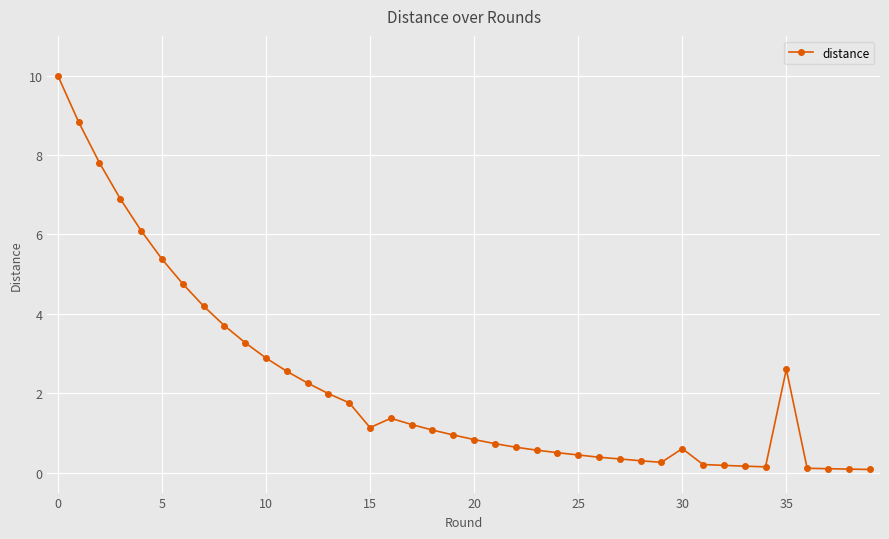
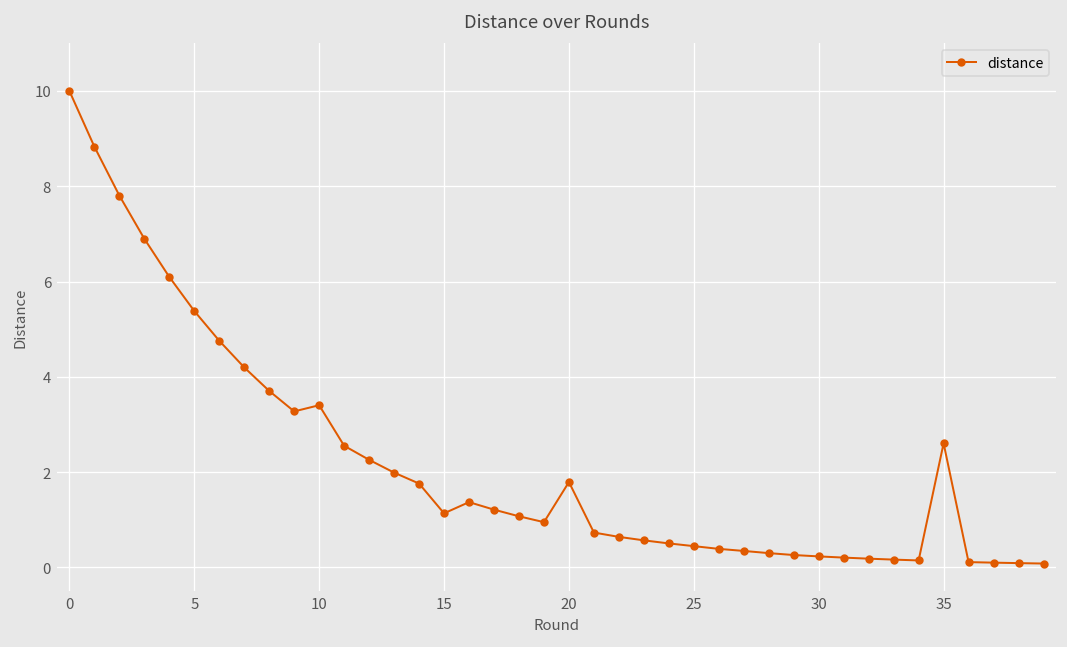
10: 2.9 -> 3.4
20: 0.8 -> 1.8
30: 0.6 -> 0.2
